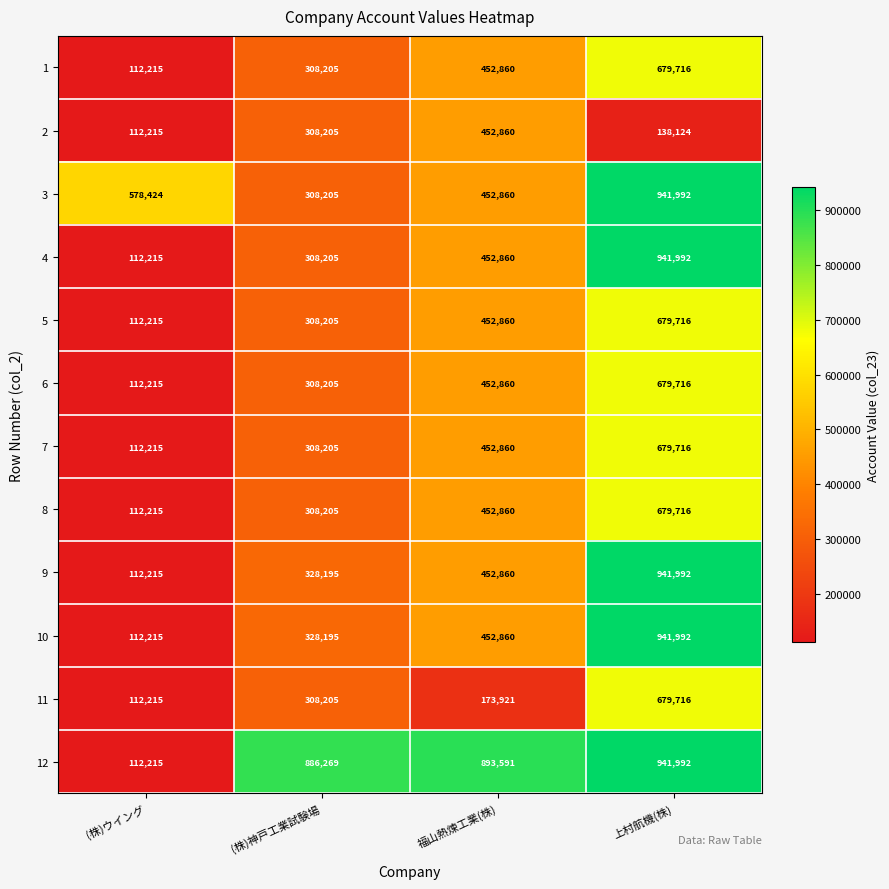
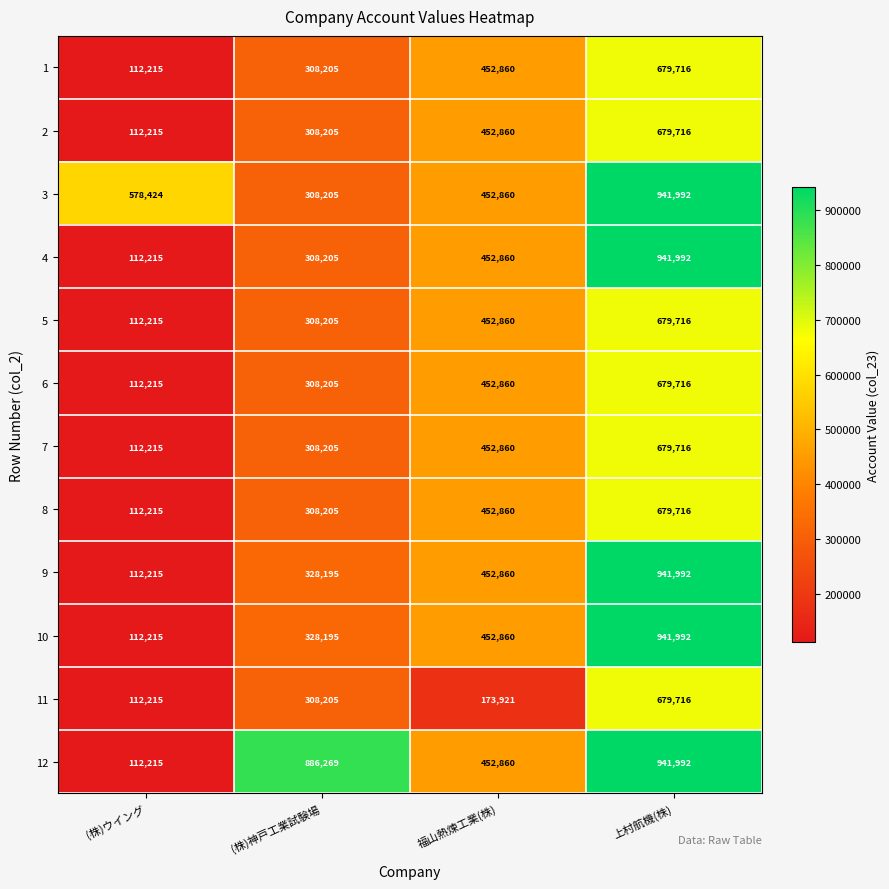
2, 上村航機(株): 138,124 -> 679,716
12, 福山熱煉工業(株): 893,591 -> 452,860
